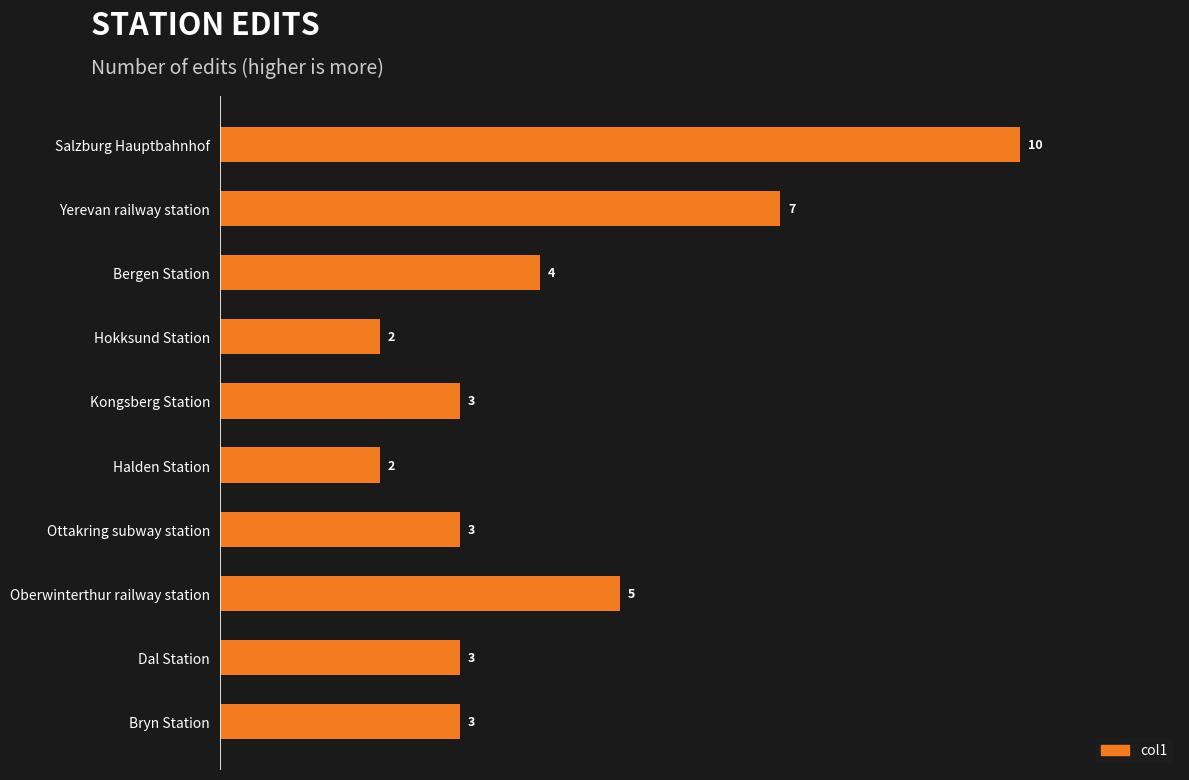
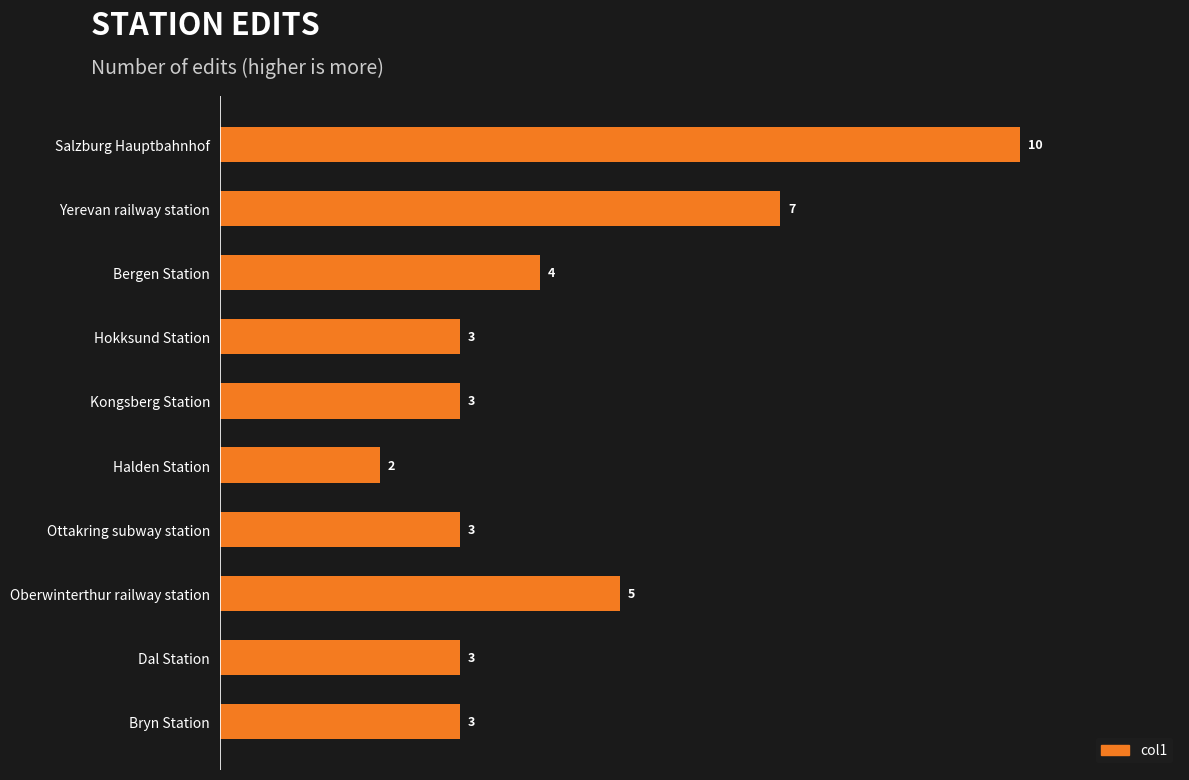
Hokksund Station: 2 -> 3
